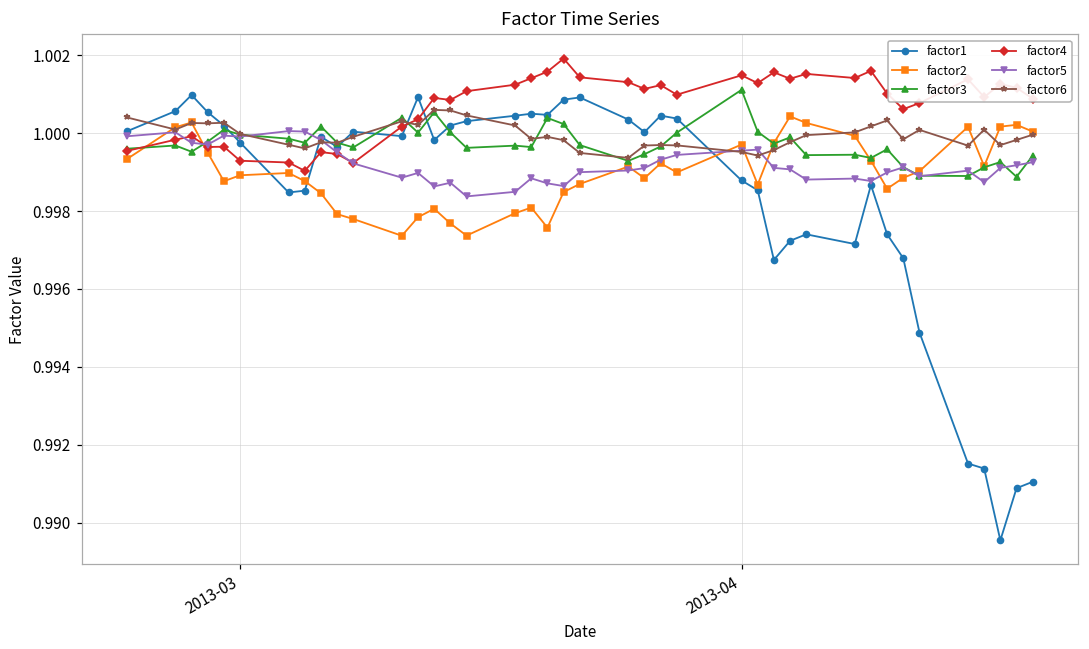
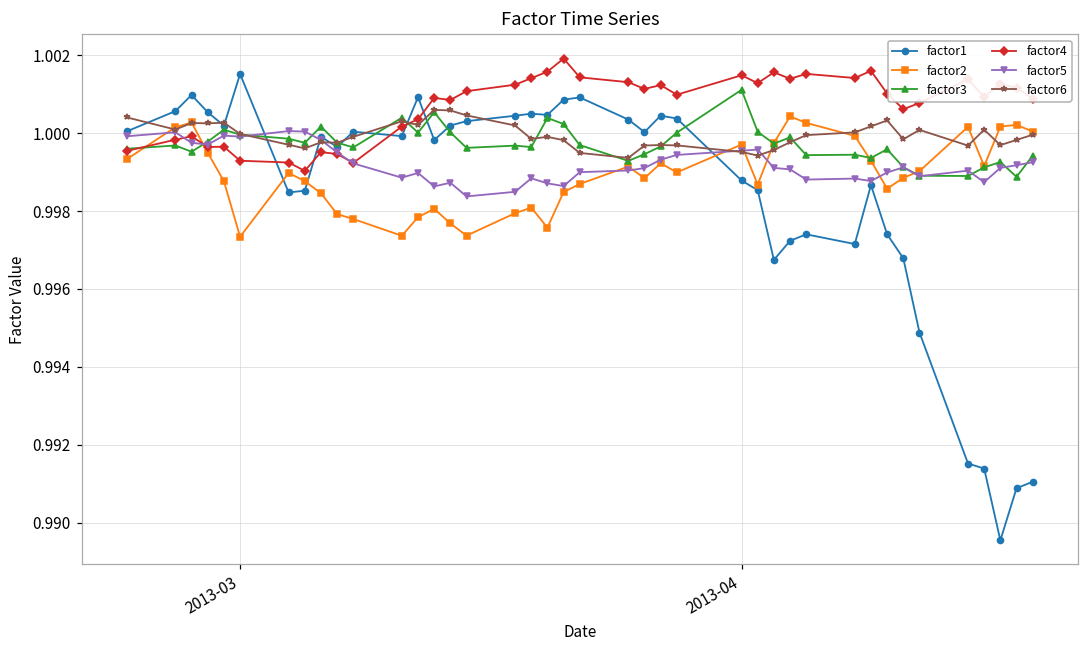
factor1, 2013-03: 0.9998 -> 1.0015
factor2, 2013-03: 0.9989 -> 0.9973
